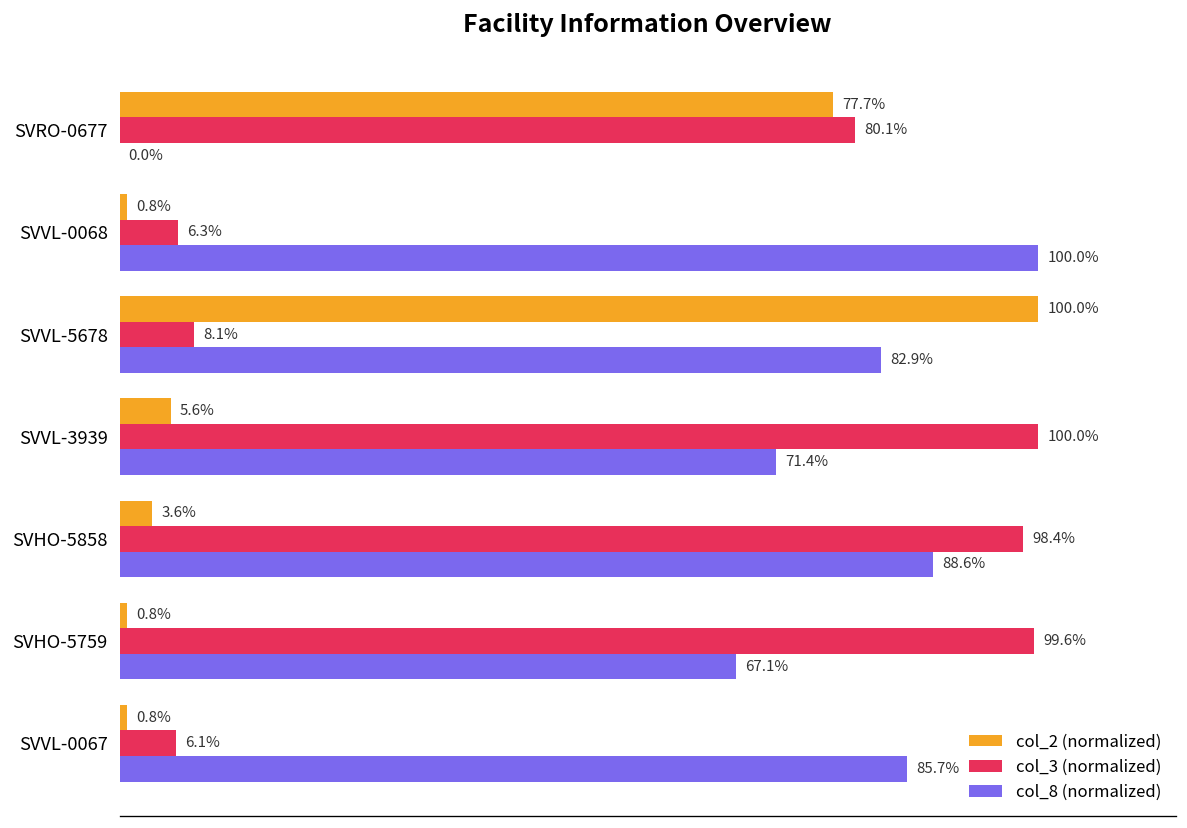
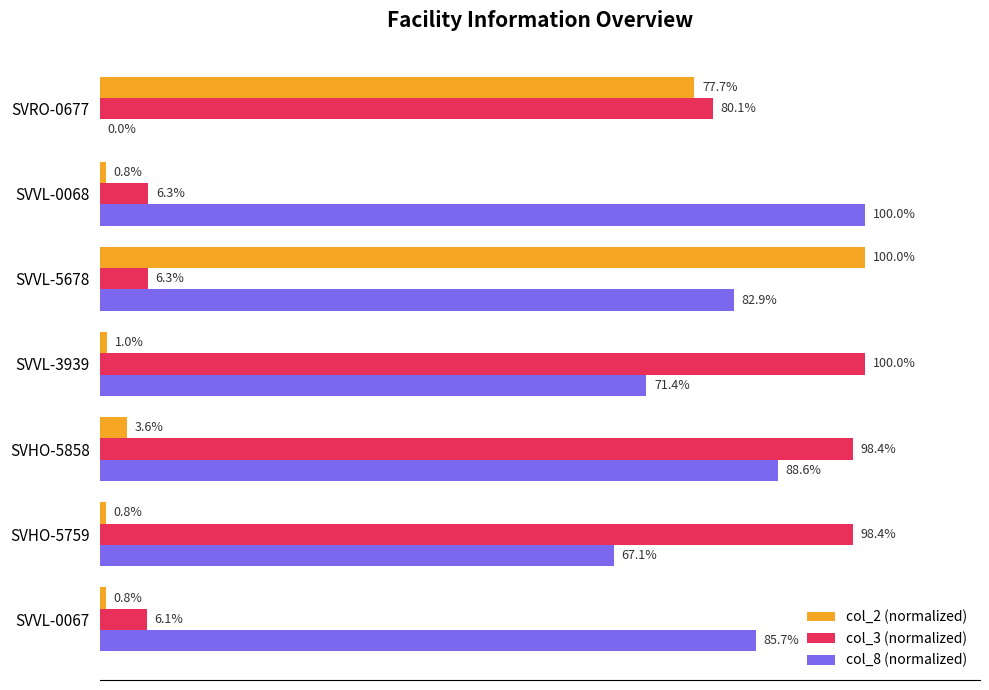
col_3 (normalized), SVVL-5678: 8.1% -> 6.3%
col_2 (normalized), SVVL-3939: 5.6% -> 1.0%
col_3 (normalized), SVHO-5759: 99.6% -> 98.4%
